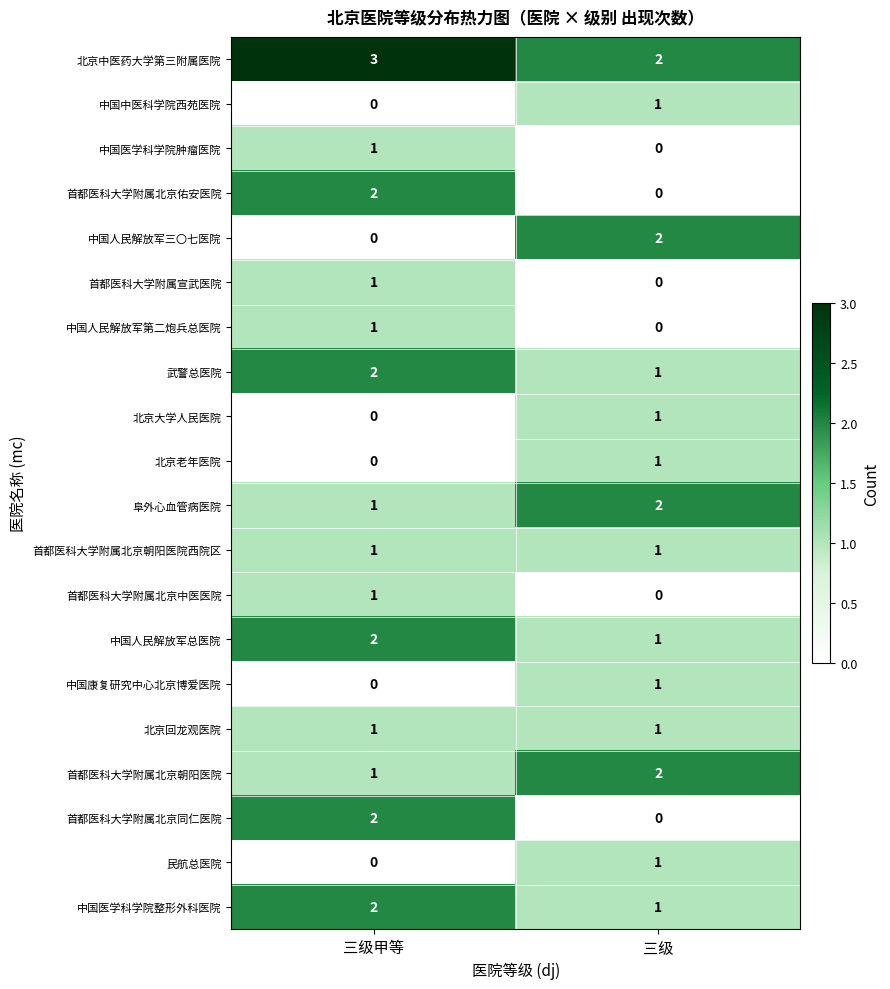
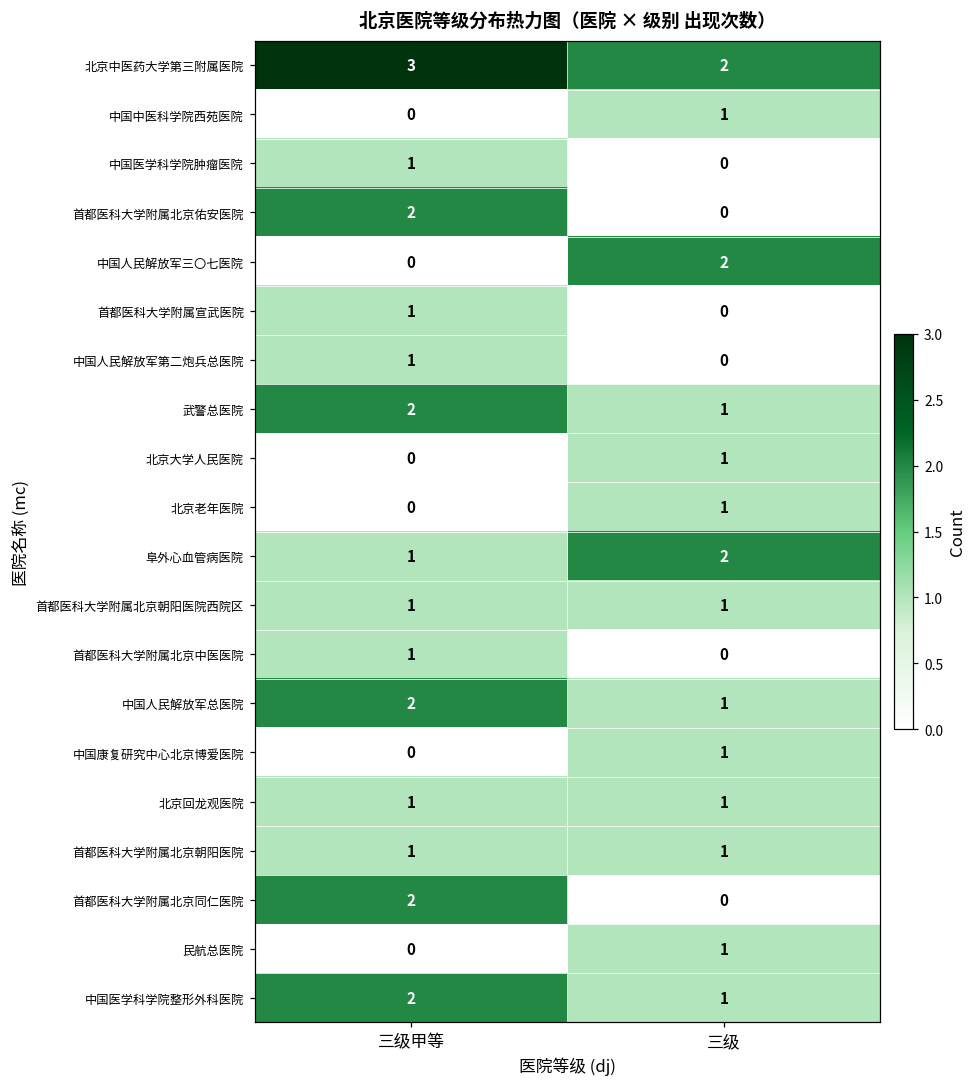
首都医科大学附属北京朝阳医院, 三级: 2 -> 1
